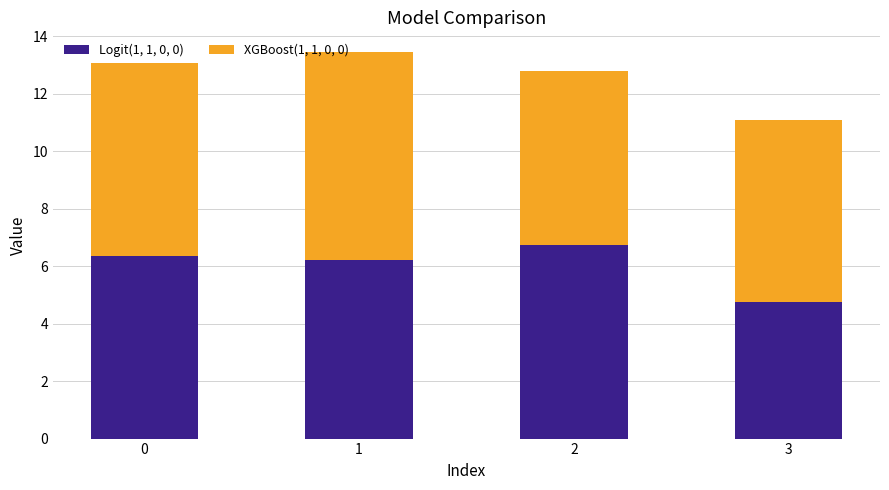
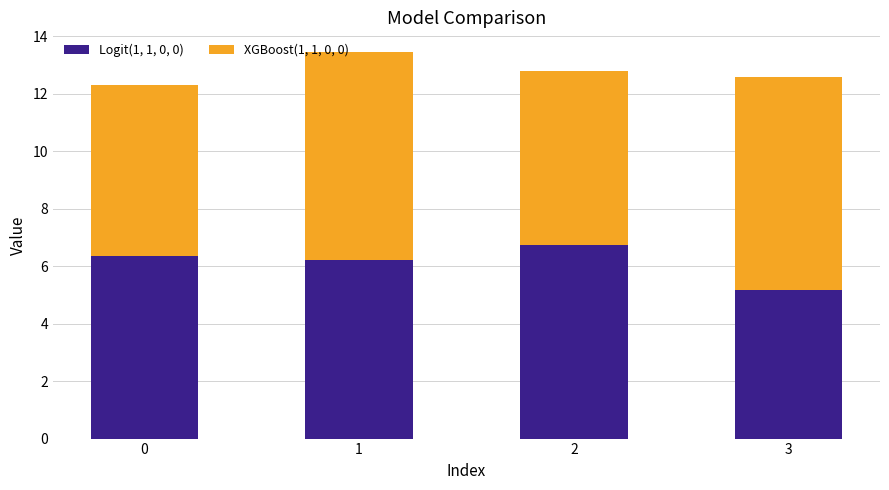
XGBoost(1, 1, 0, 0), 0: 6.7 -> 6.0
Logit(1, 1, 0, 0), 3: 4.8 -> 5.2
XGBoost(1, 1, 0, 0), 3: 6.3 -> 7.4
